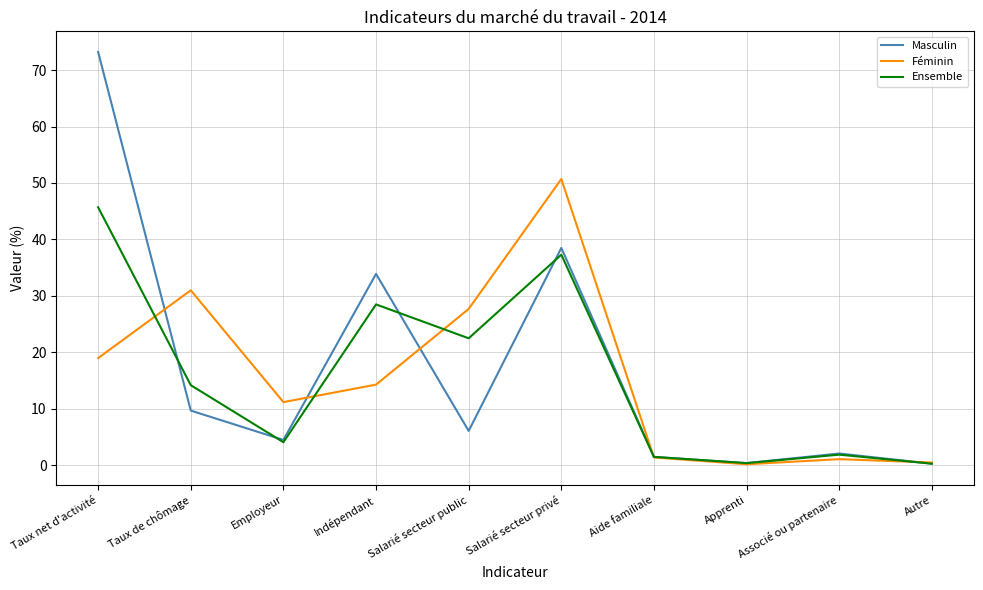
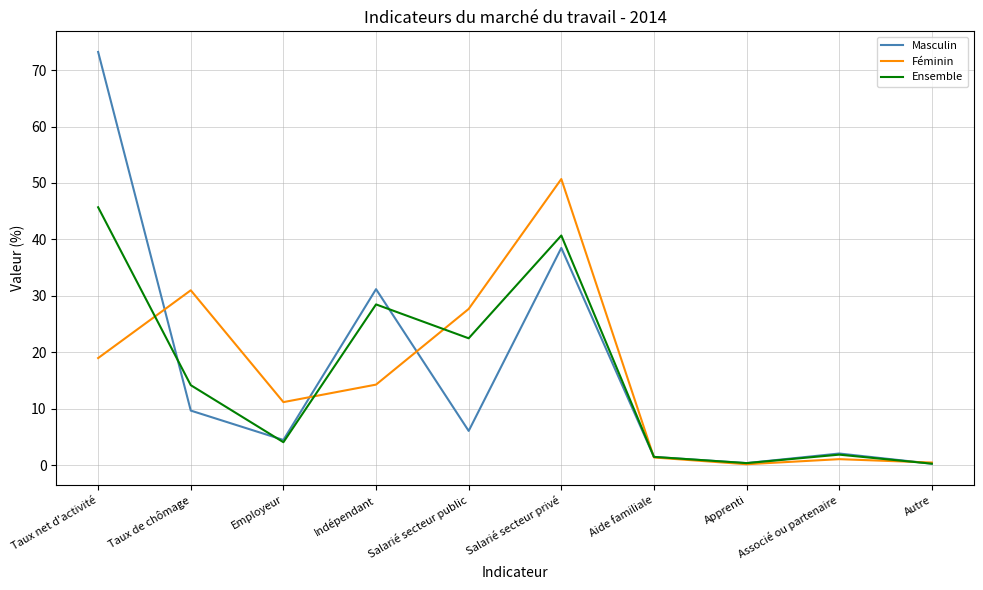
Masculin, Indépendant: 34 -> 31
Ensemble, Salarié secteur privé: 37 -> 41
